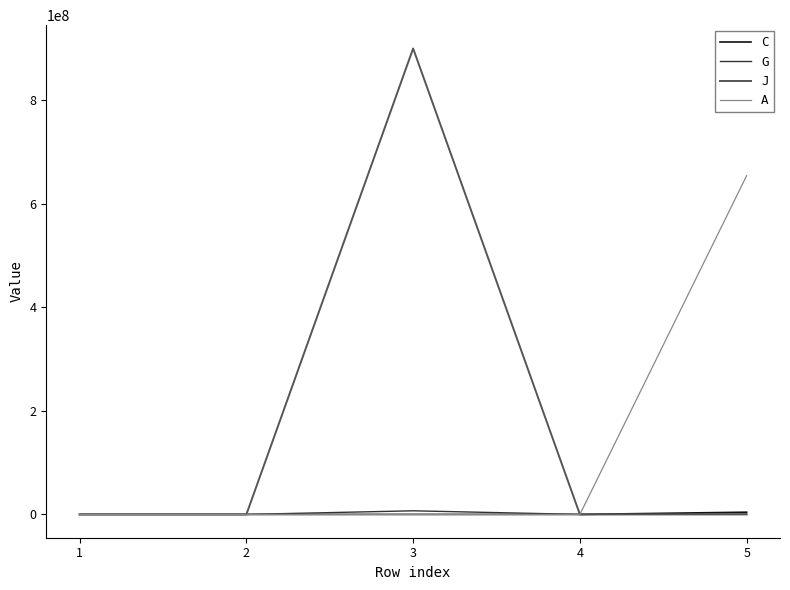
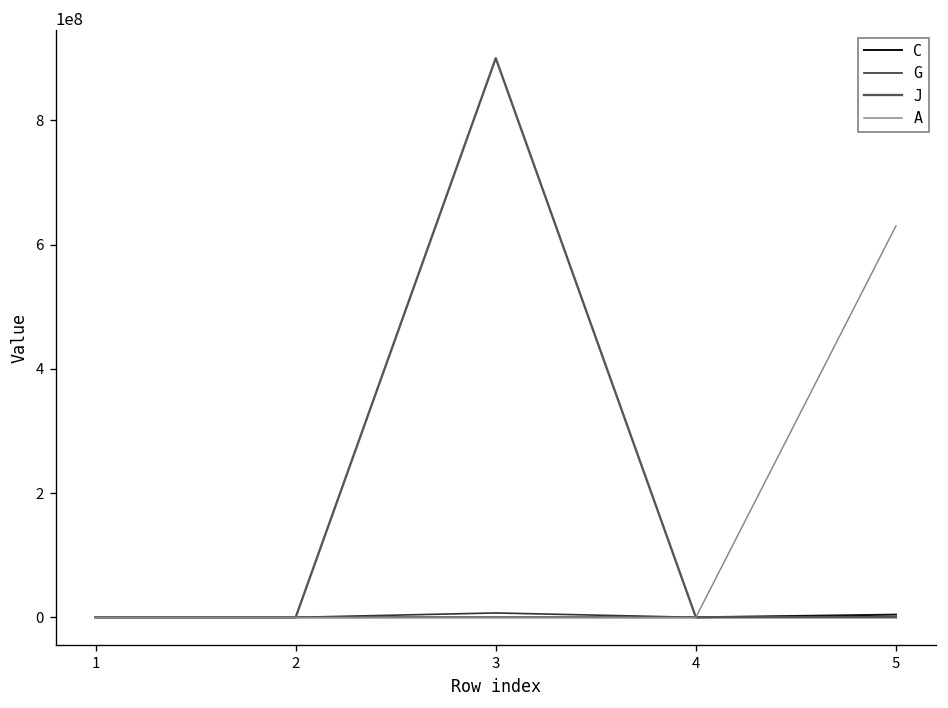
A, 5: 650000000 -> 630000000
